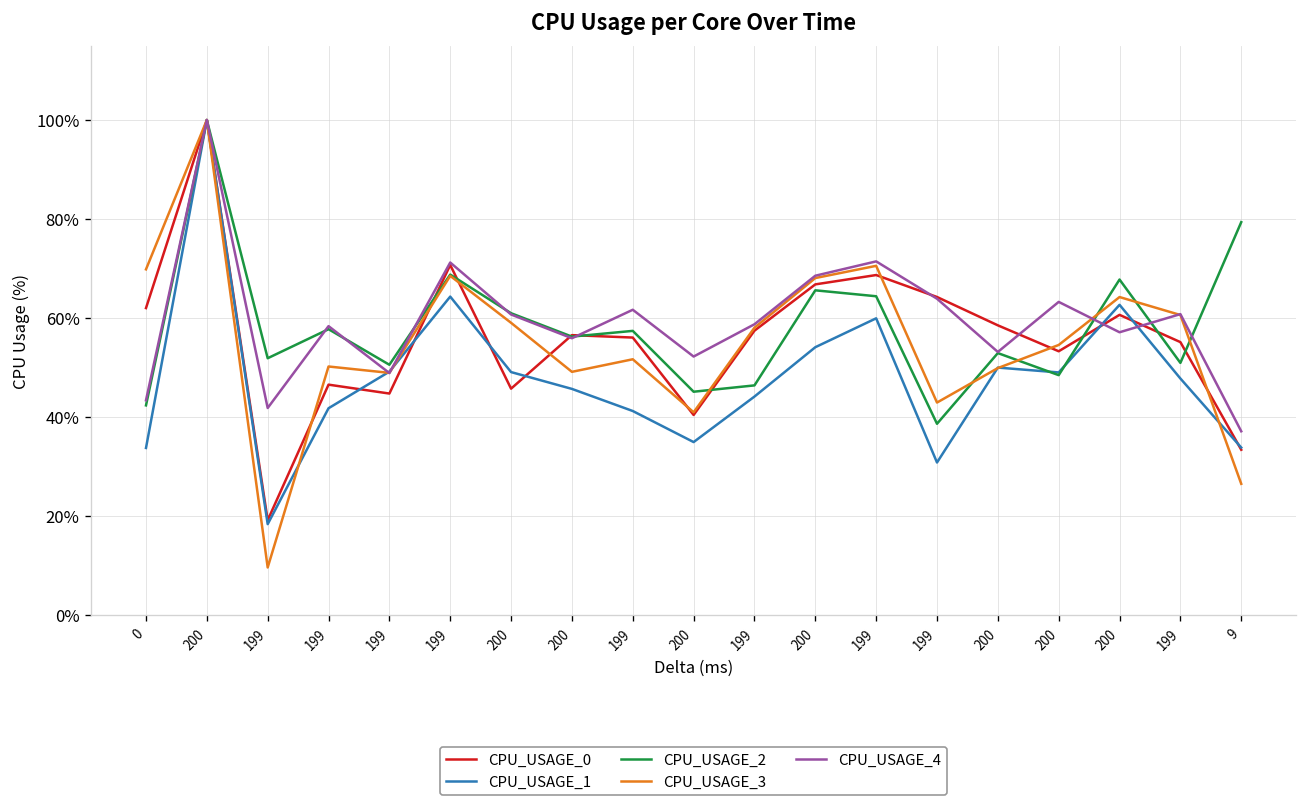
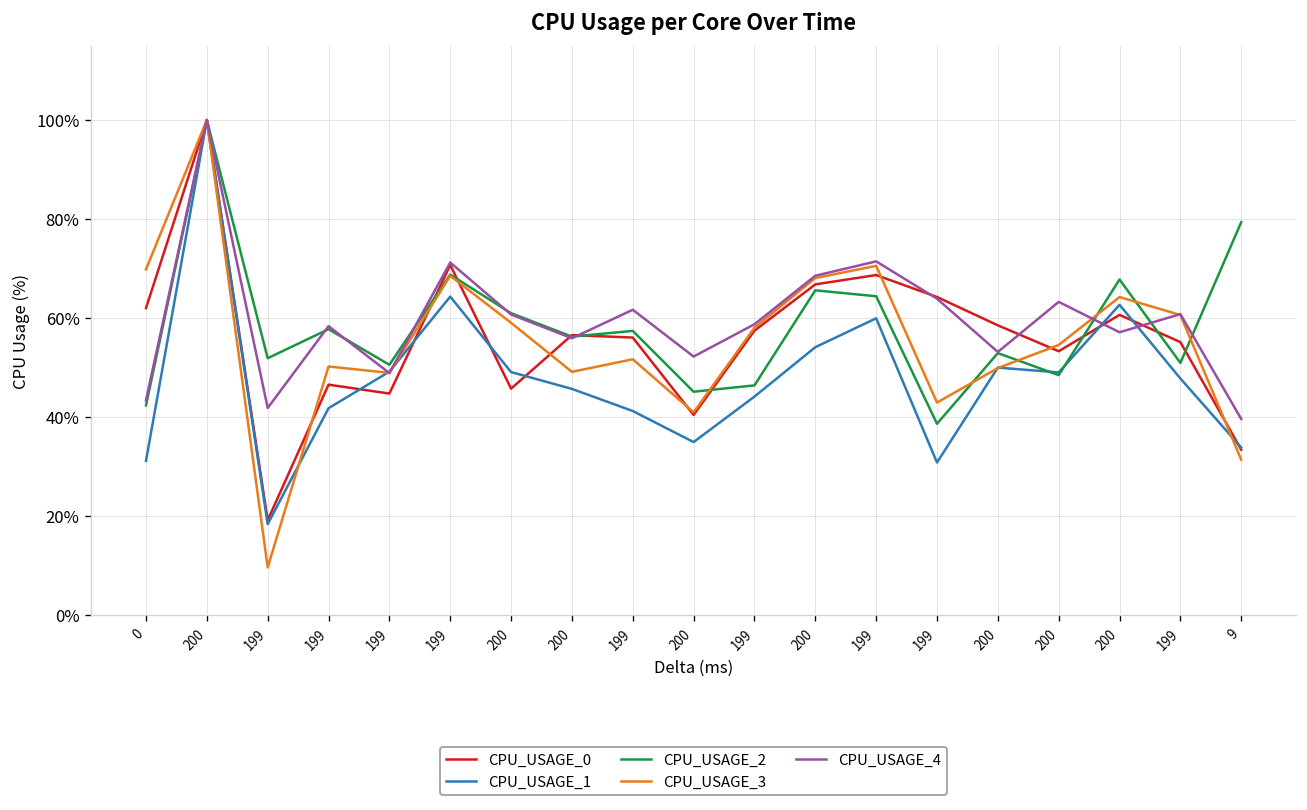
CPU_USAGE_1, 0: 34% -> 31%
CPU_USAGE_3, 9: 26% -> 31%
CPU_USAGE_4, 9: 37% -> 40%
